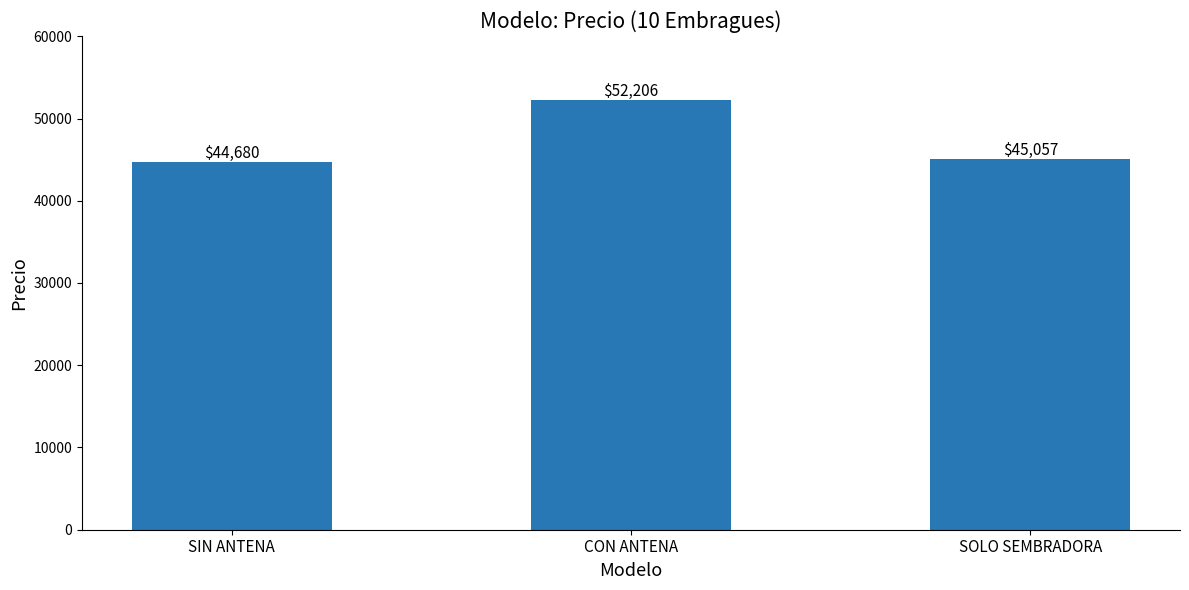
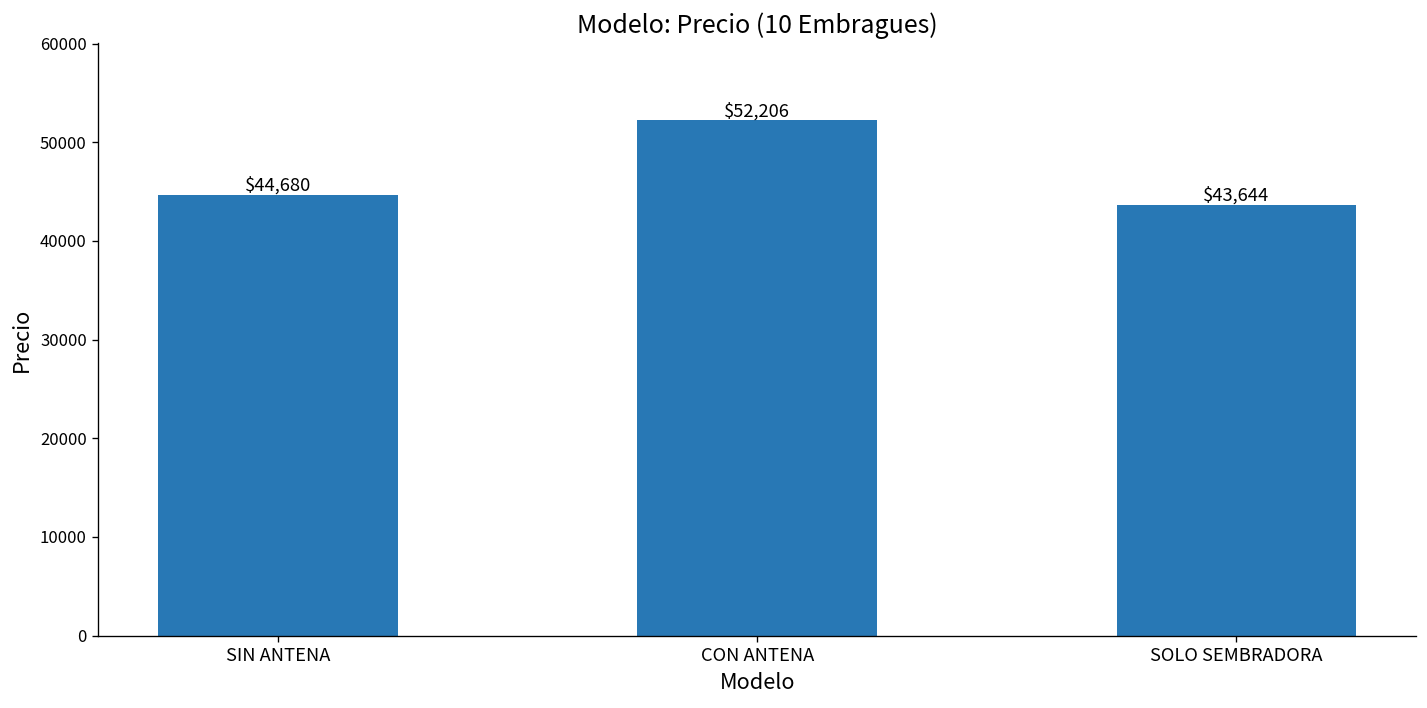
SOLO SEMBRADORA: $45,057 -> $43,644
